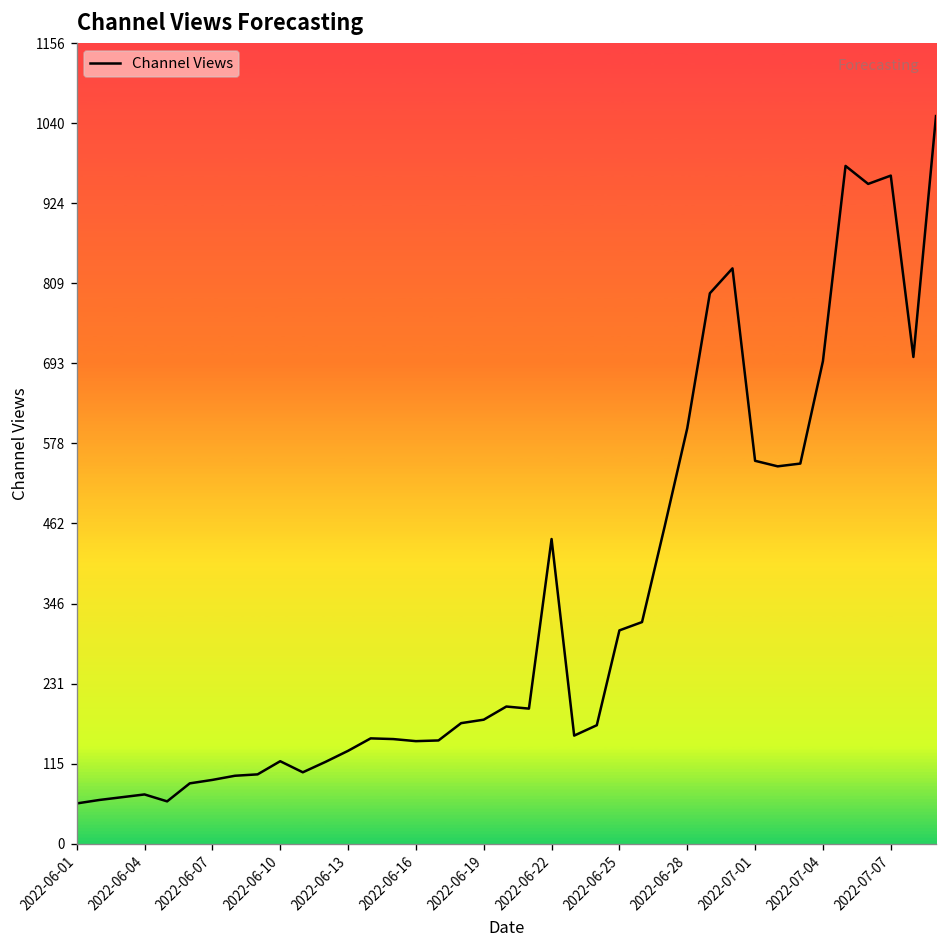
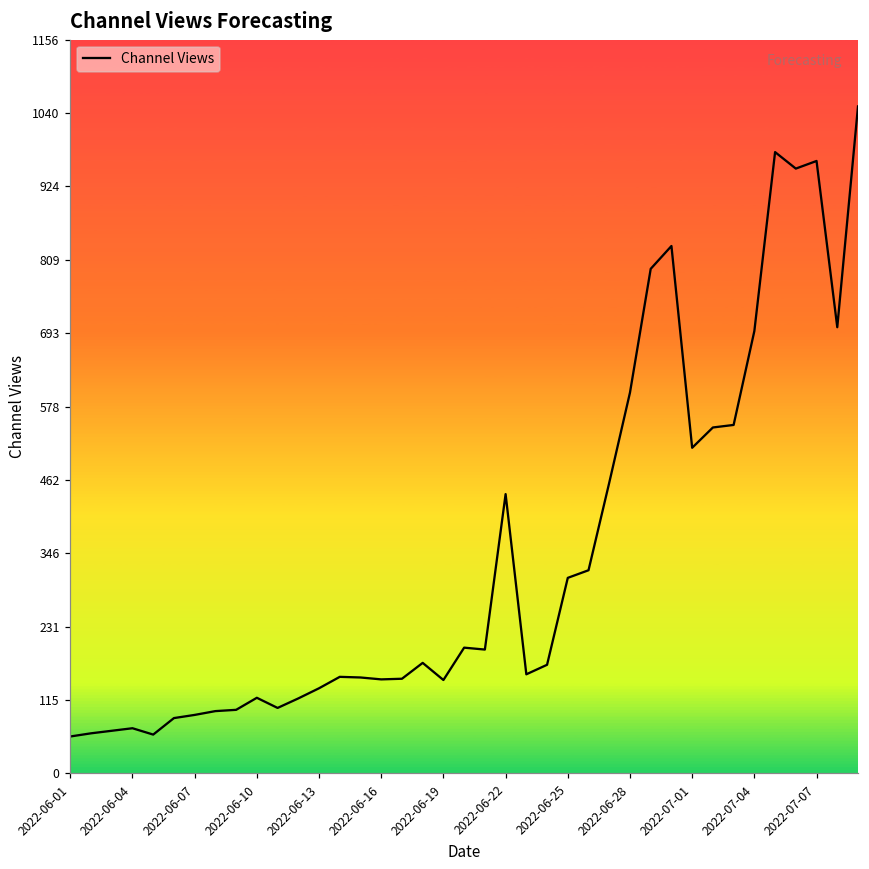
2022-06-19: 180 -> 150
2022-07-01: 550 -> 510
